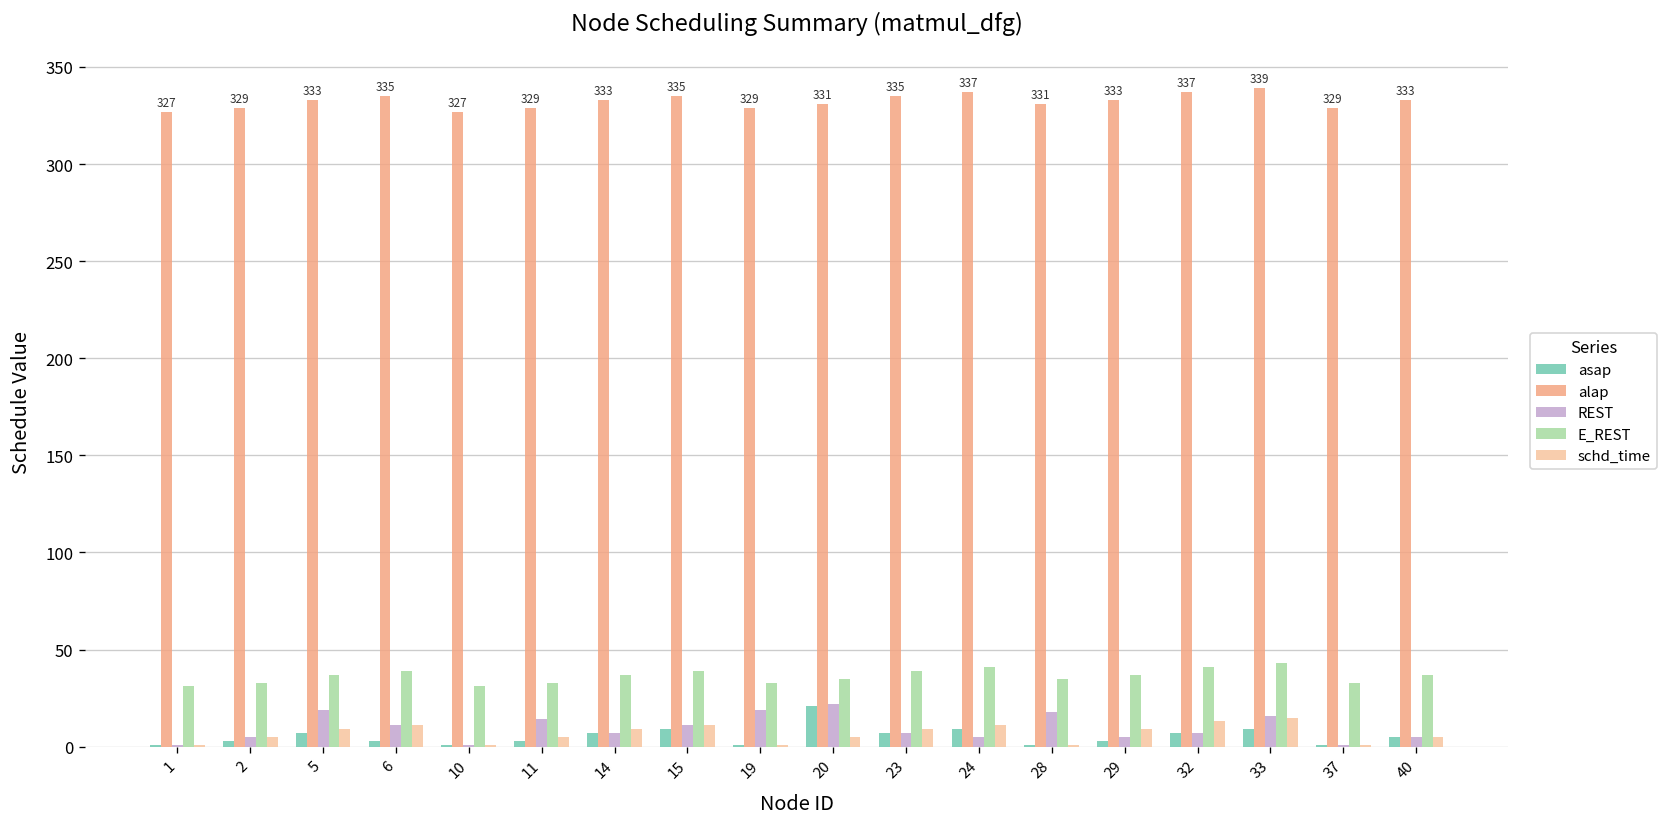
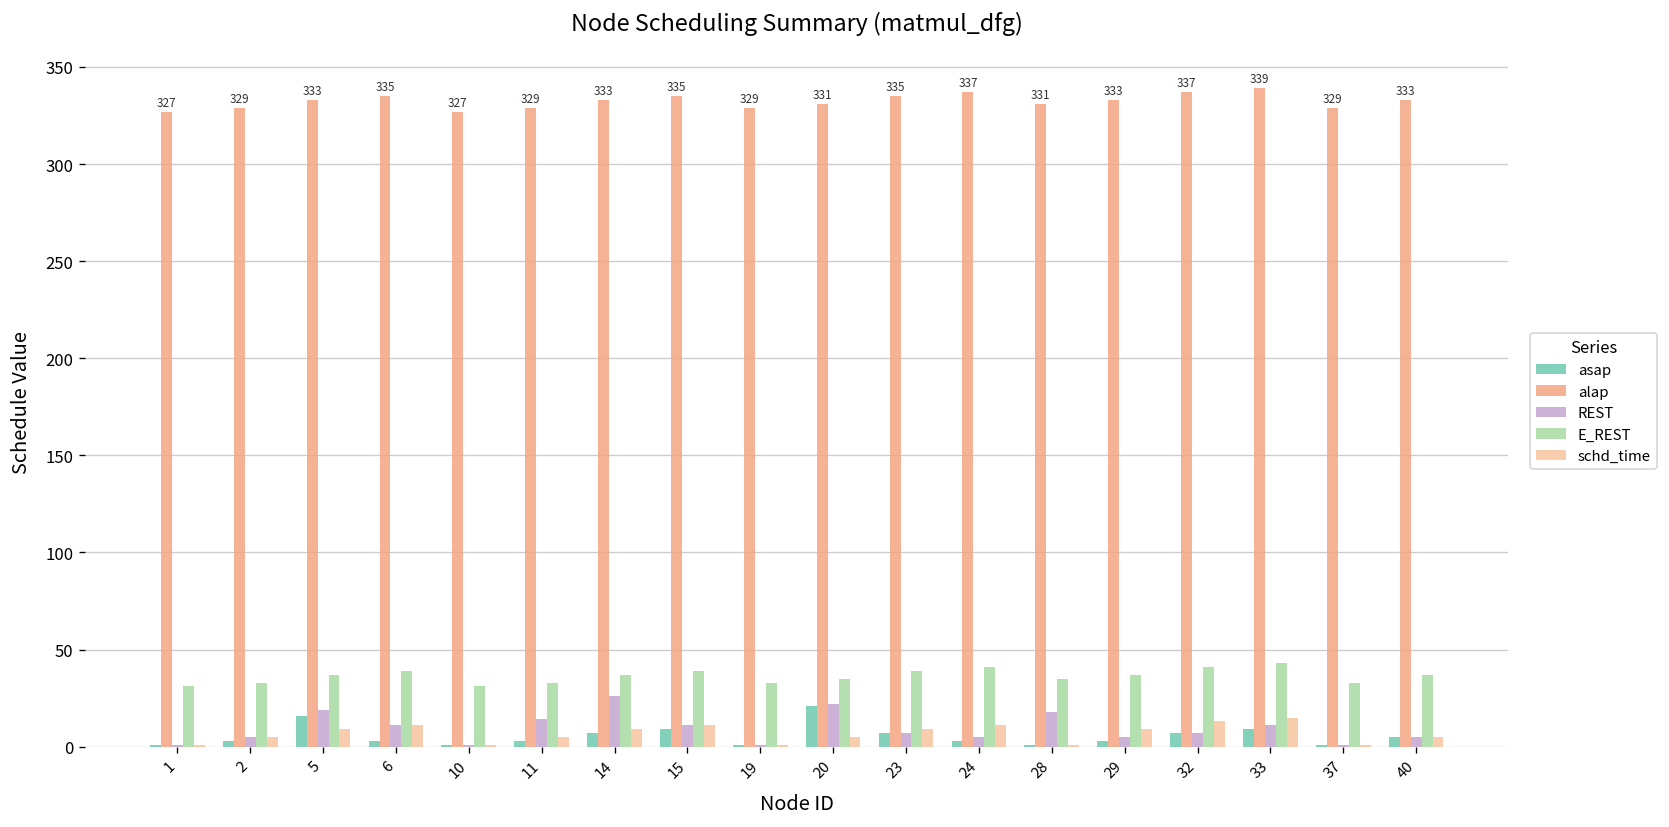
asap, 5: 7 -> 16
REST, 14: 7 -> 26
REST, 19: 19 -> 1
asap, 24: 9 -> 3
REST, 33: 16 -> 11
